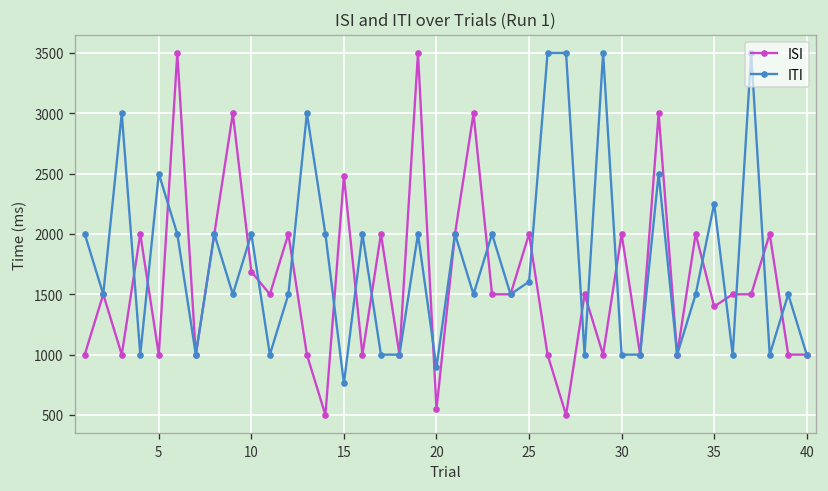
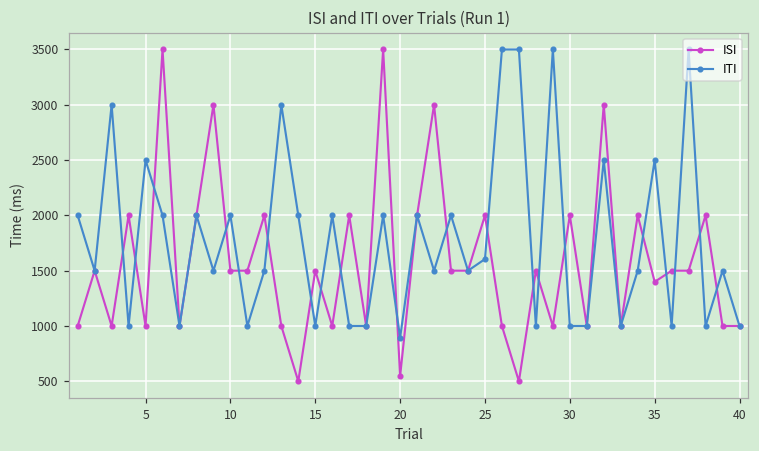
ISI, 10: 1690 -> 1500
ISI, 15: 2480 -> 1500
ITI, 15: 760 -> 1000
ITI, 35: 2250 -> 2500
